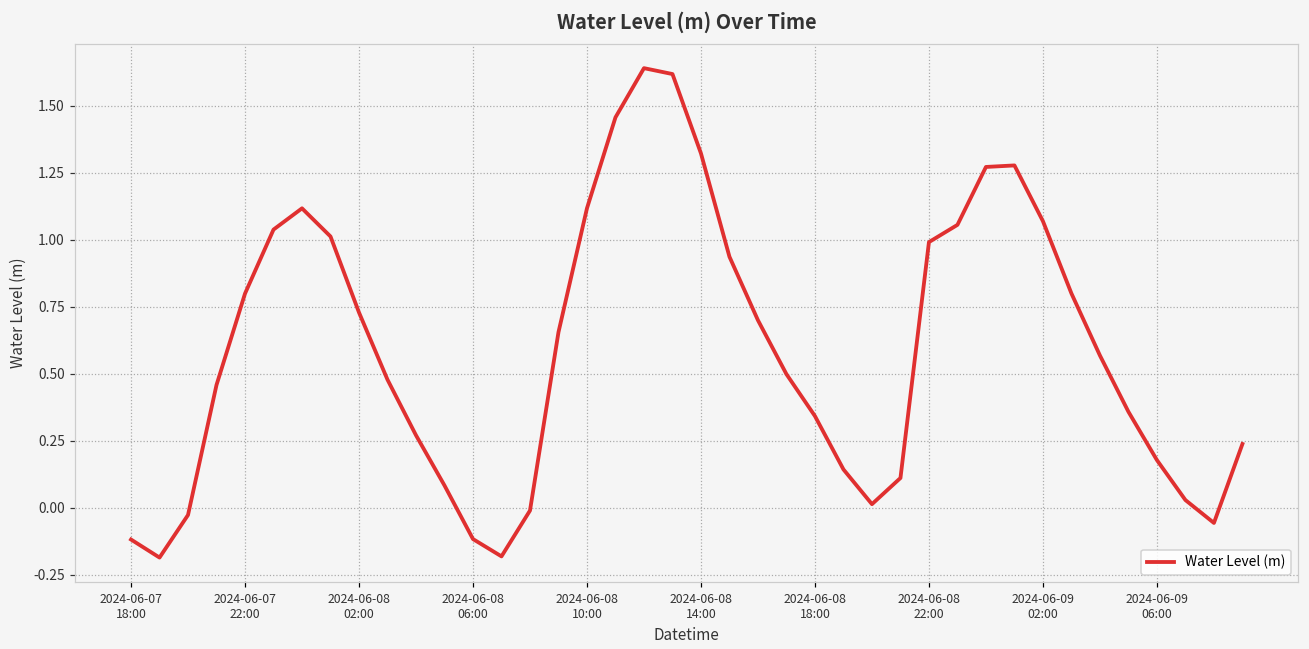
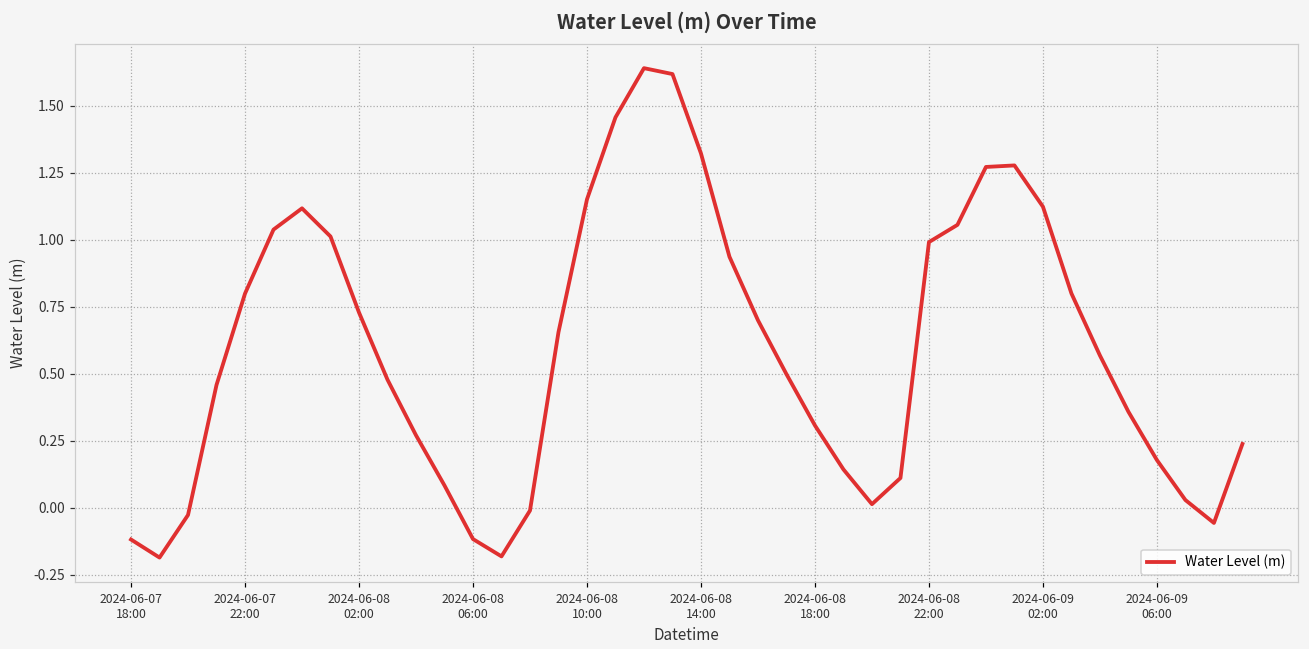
2024-06-08 10:00: 1.12 -> 1.15
2024-06-08 18:00: 0.34 -> 0.31
2024-06-09 02:00: 1.07 -> 1.12
